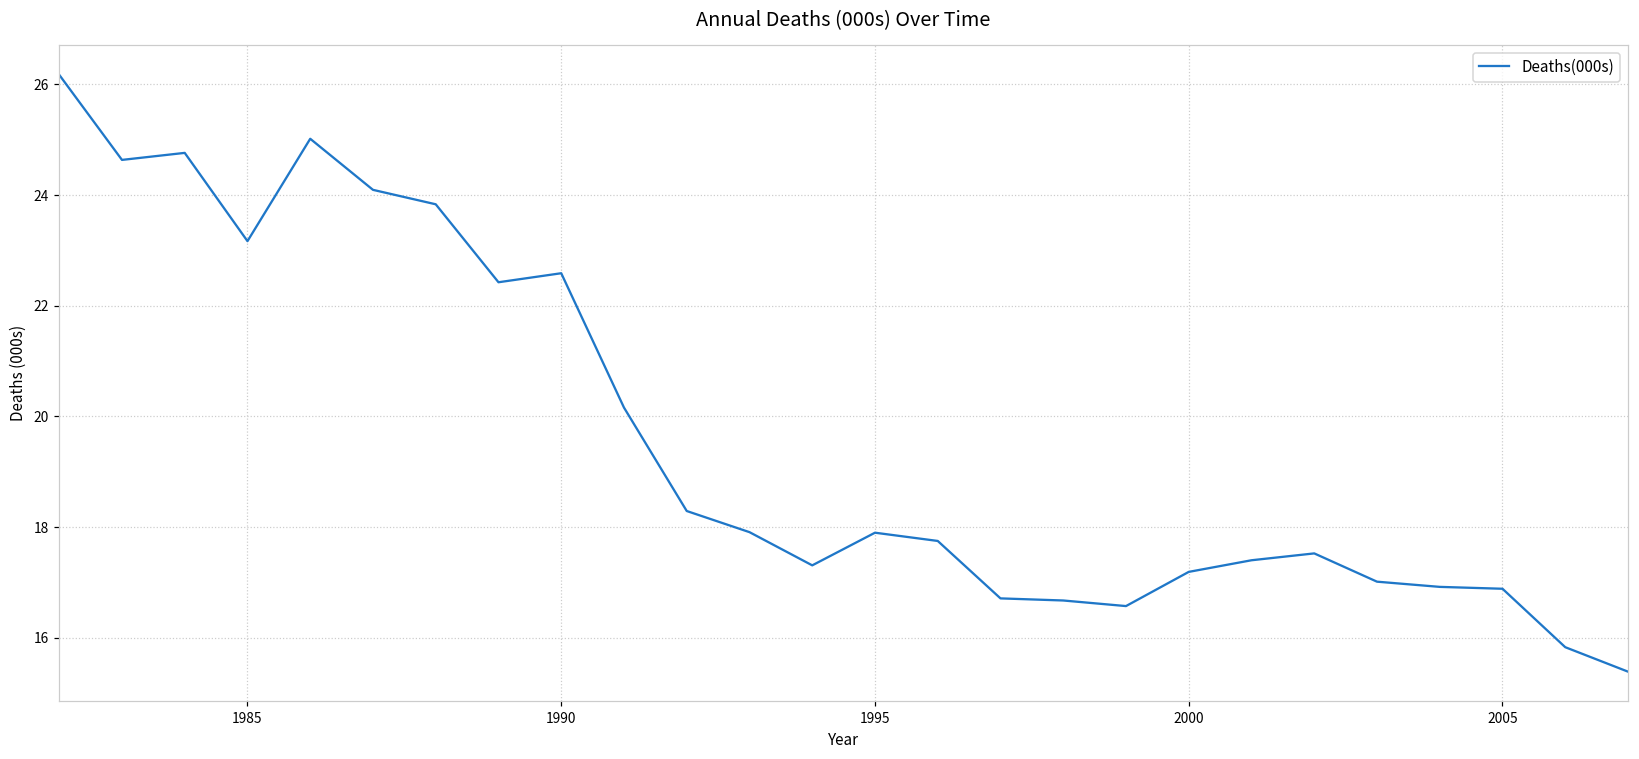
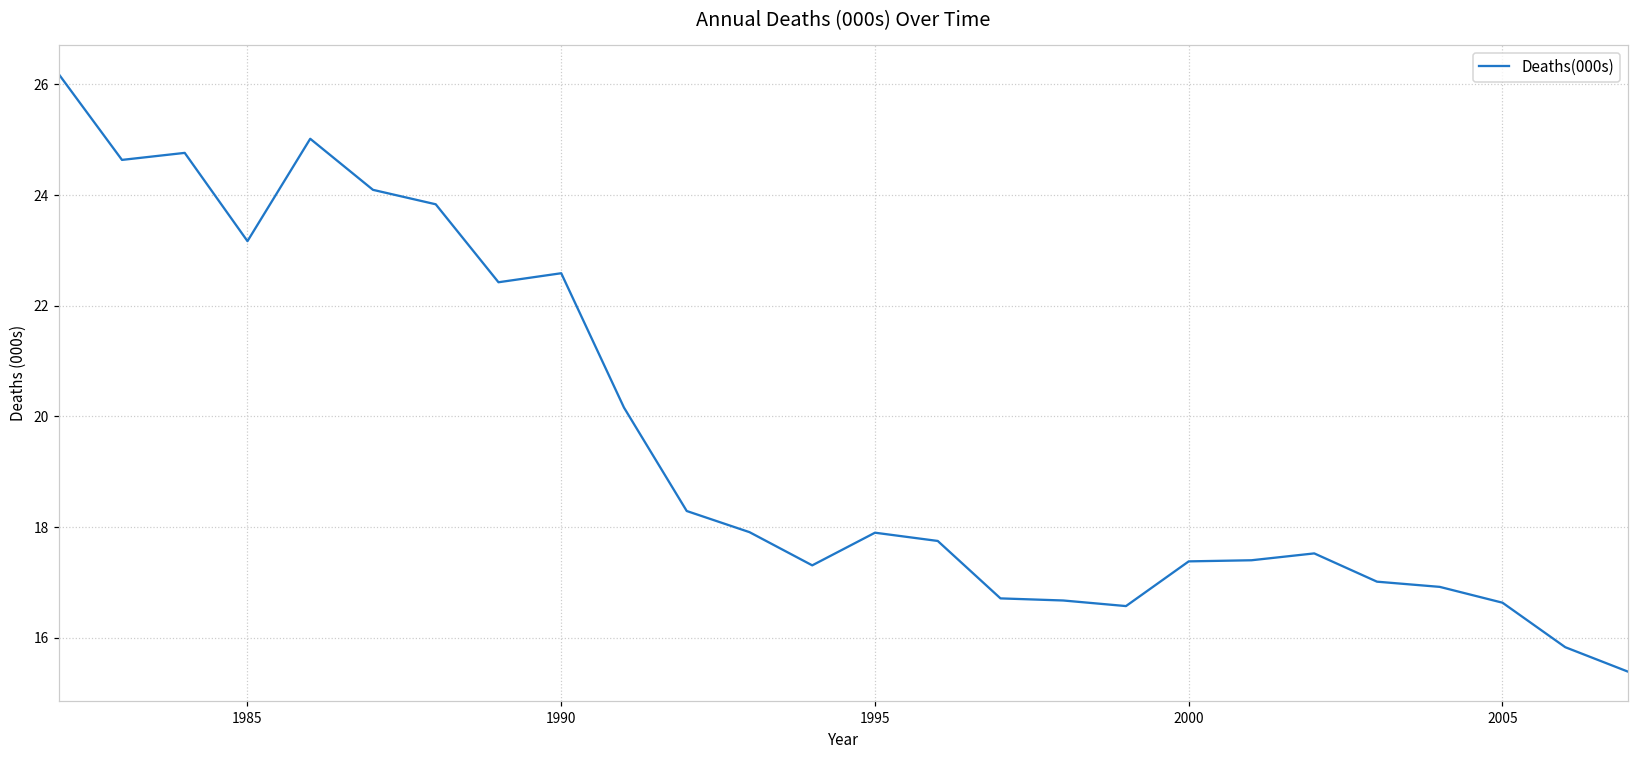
2000: 17.2 -> 17.4
2005: 16.9 -> 16.6
